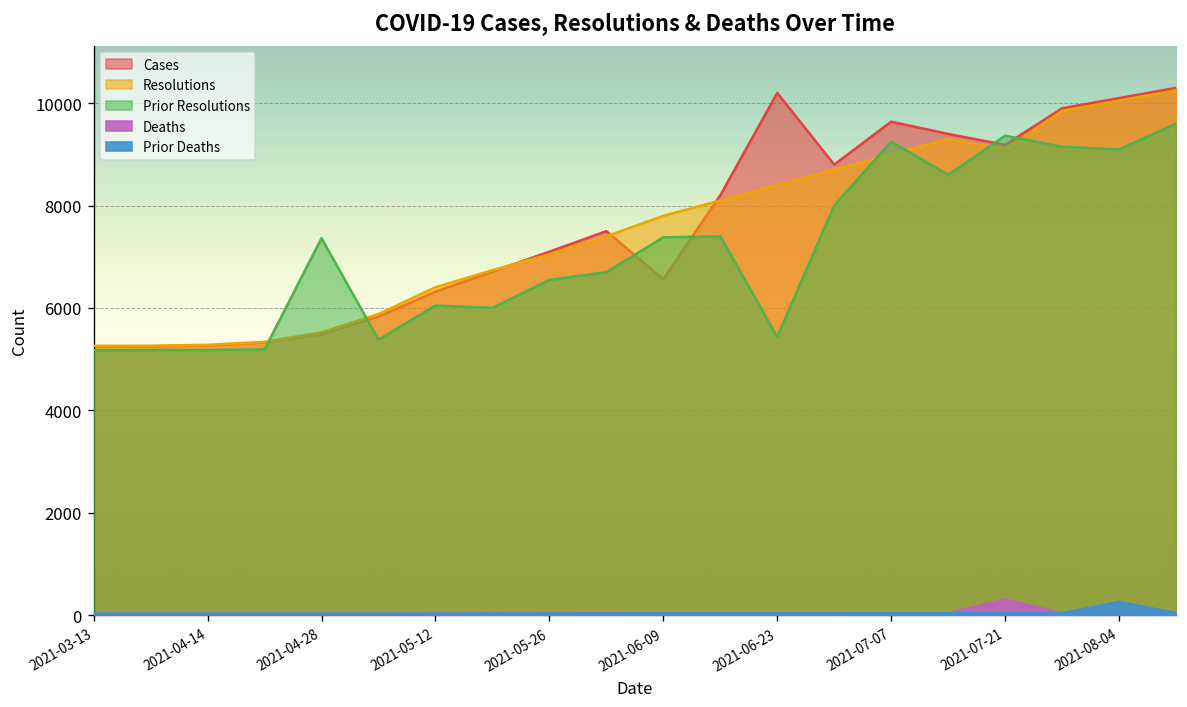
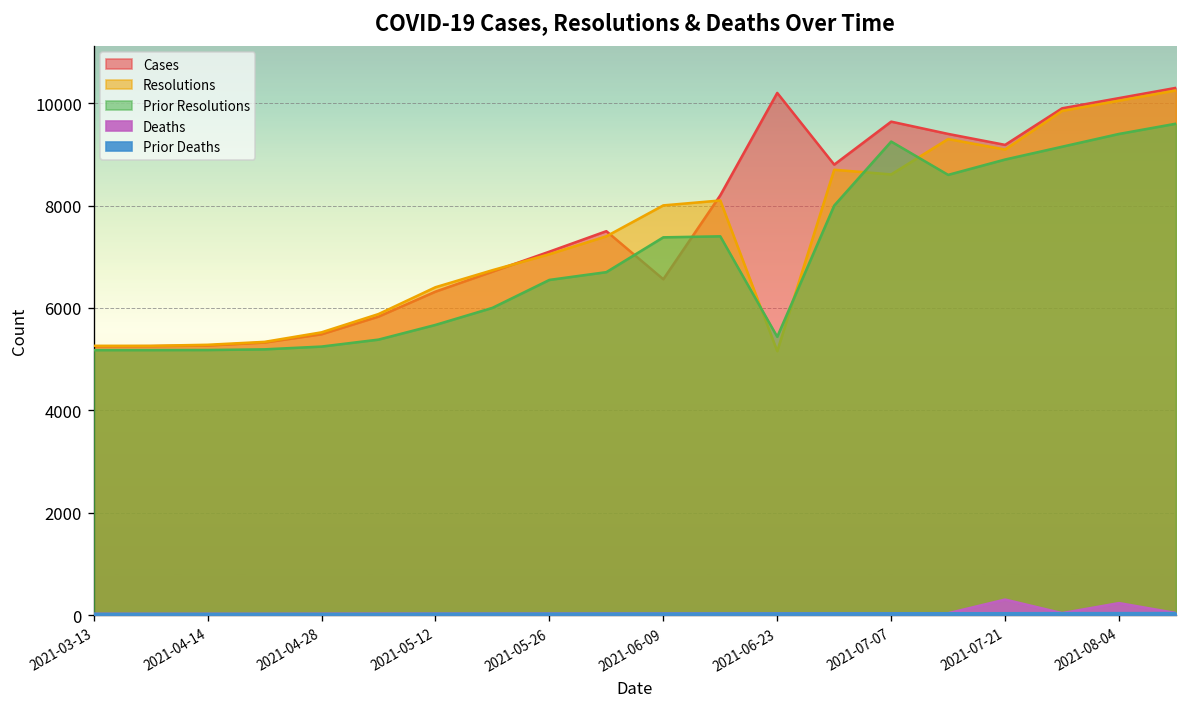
Prior Resolutions, 2021-04-28: 7400 -> 5200
Prior Resolutions, 2021-05-12: 6000 -> 5700
Resolutions, 2021-06-09: 7800 -> 8000
Resolutions, 2021-06-23: 8400 -> 5200
Resolutions, 2021-07-07: 9000 -> 8600
Prior Resolutions, 2021-07-21: 9400 -> 8900
Prior Resolutions, 2021-08-04: 9100 -> 9400
Deaths, 2021-08-04: 0 -> 200
Prior Deaths, 2021-08-04: 300 -> 0
